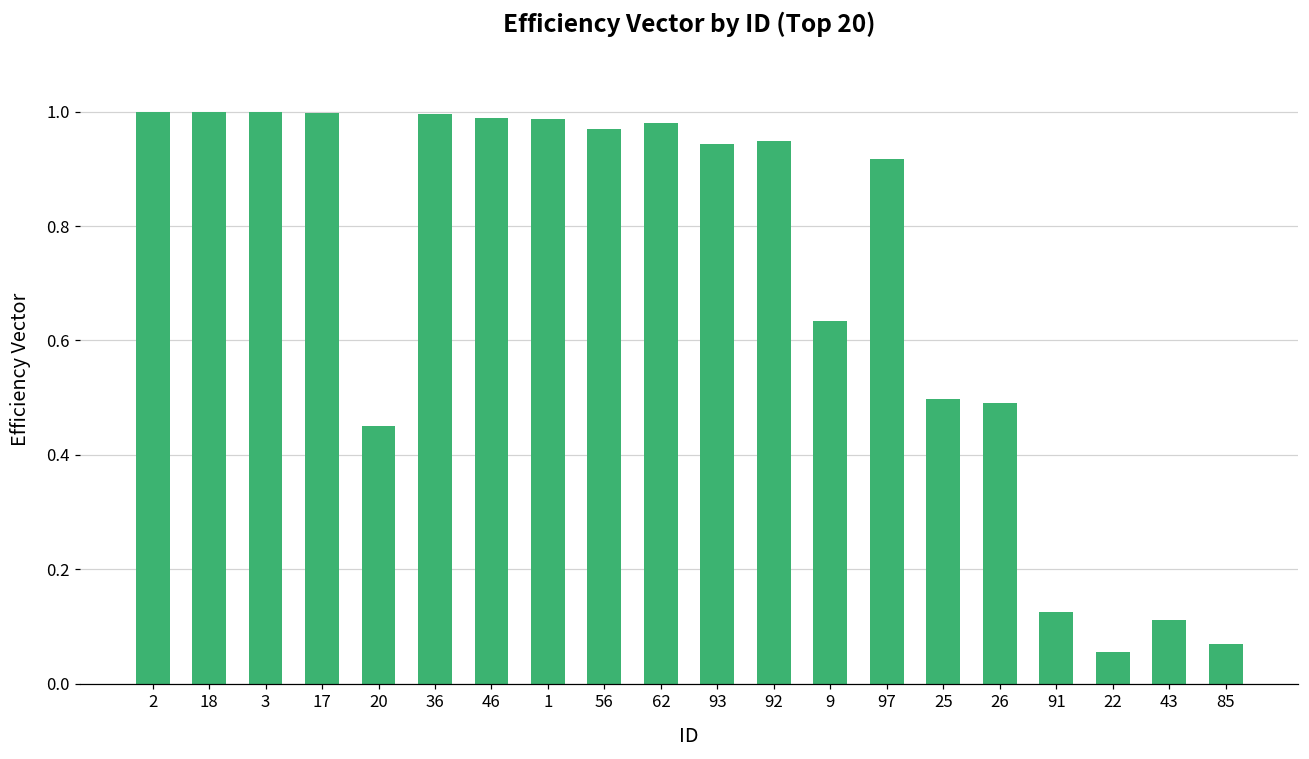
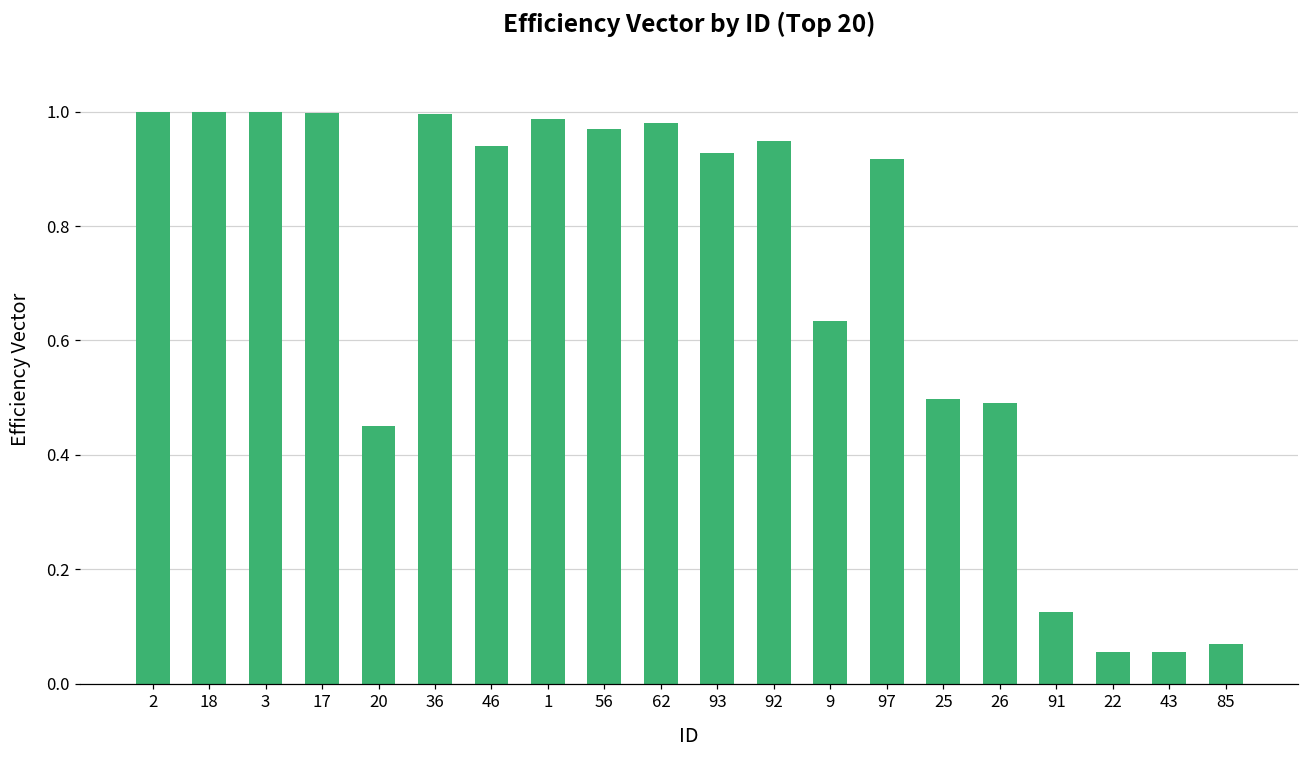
46: 0.99 -> 0.94
93: 0.94 -> 0.93
43: 0.11 -> 0.05
